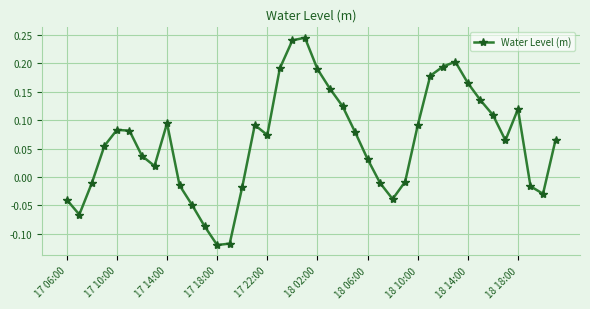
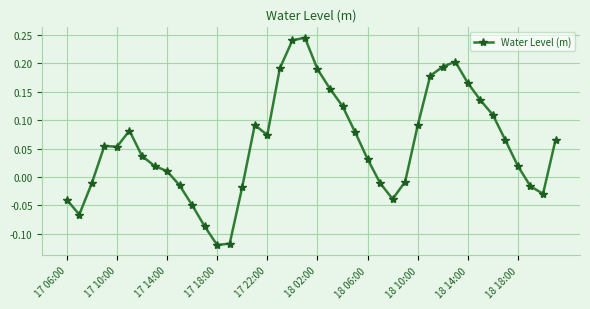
17 10:00: 0.08 -> 0.05
17 14:00: 0.09 -> 0.01
18 18:00: 0.12 -> 0.02
